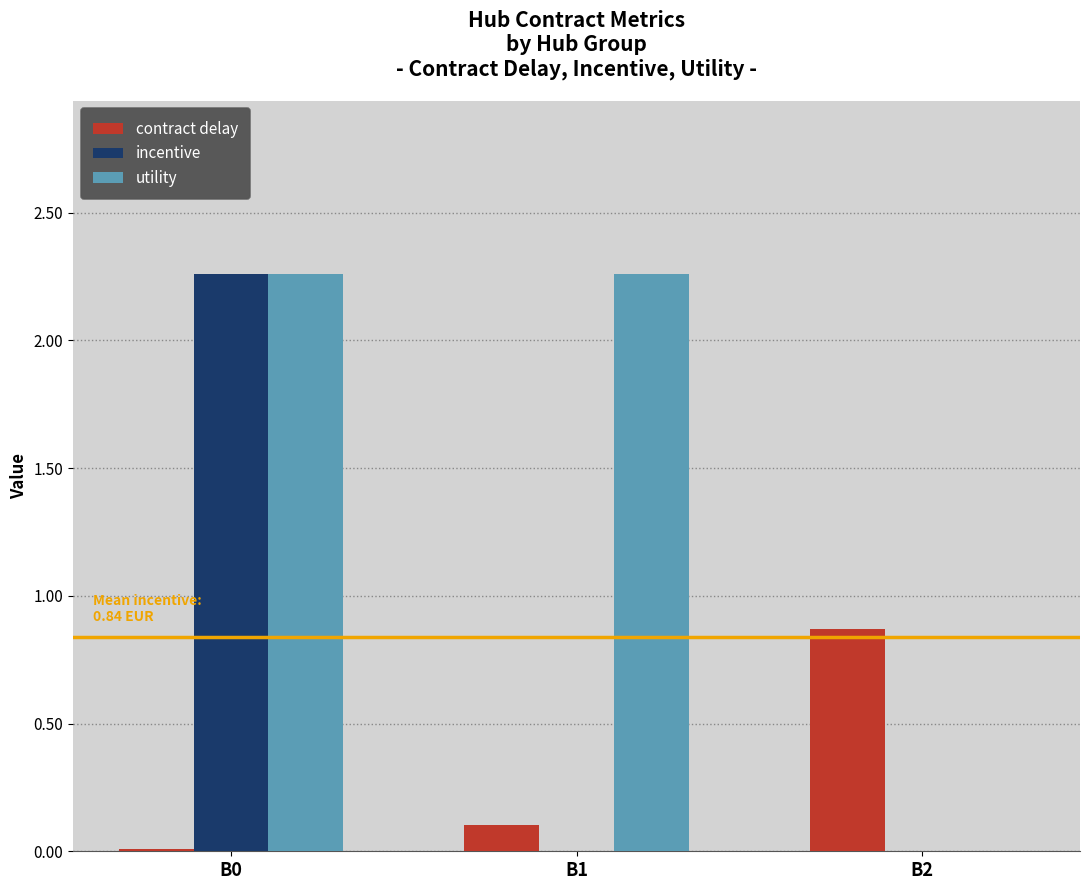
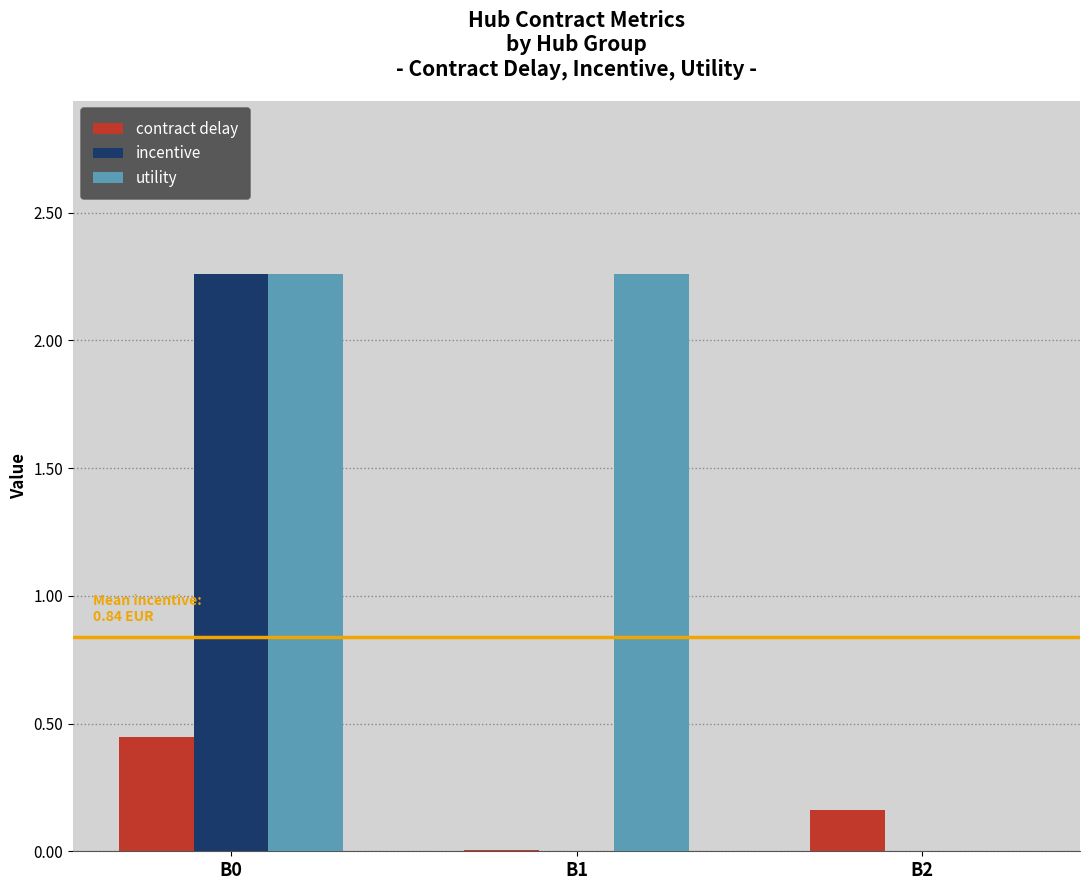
contract delay, B0: 0.01 -> 0.45
contract delay, B1: 0.10 -> 0.01
contract delay, B2: 0.87 -> 0.16
